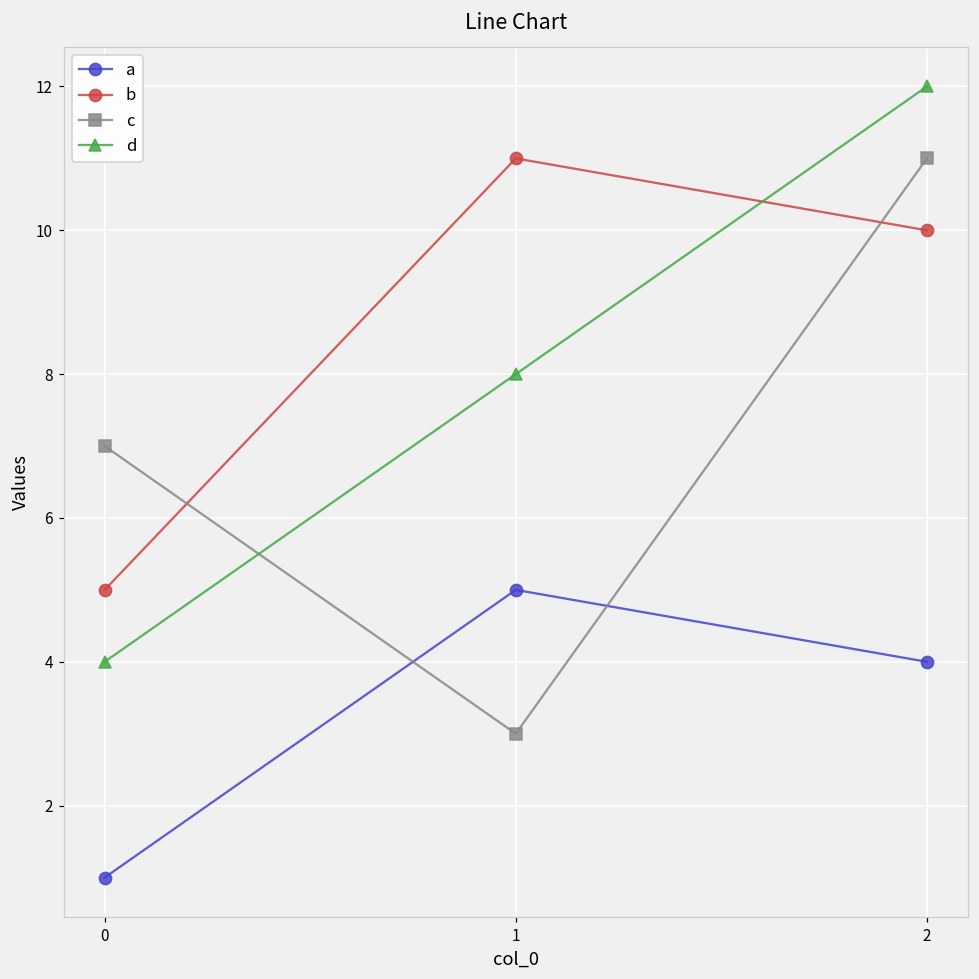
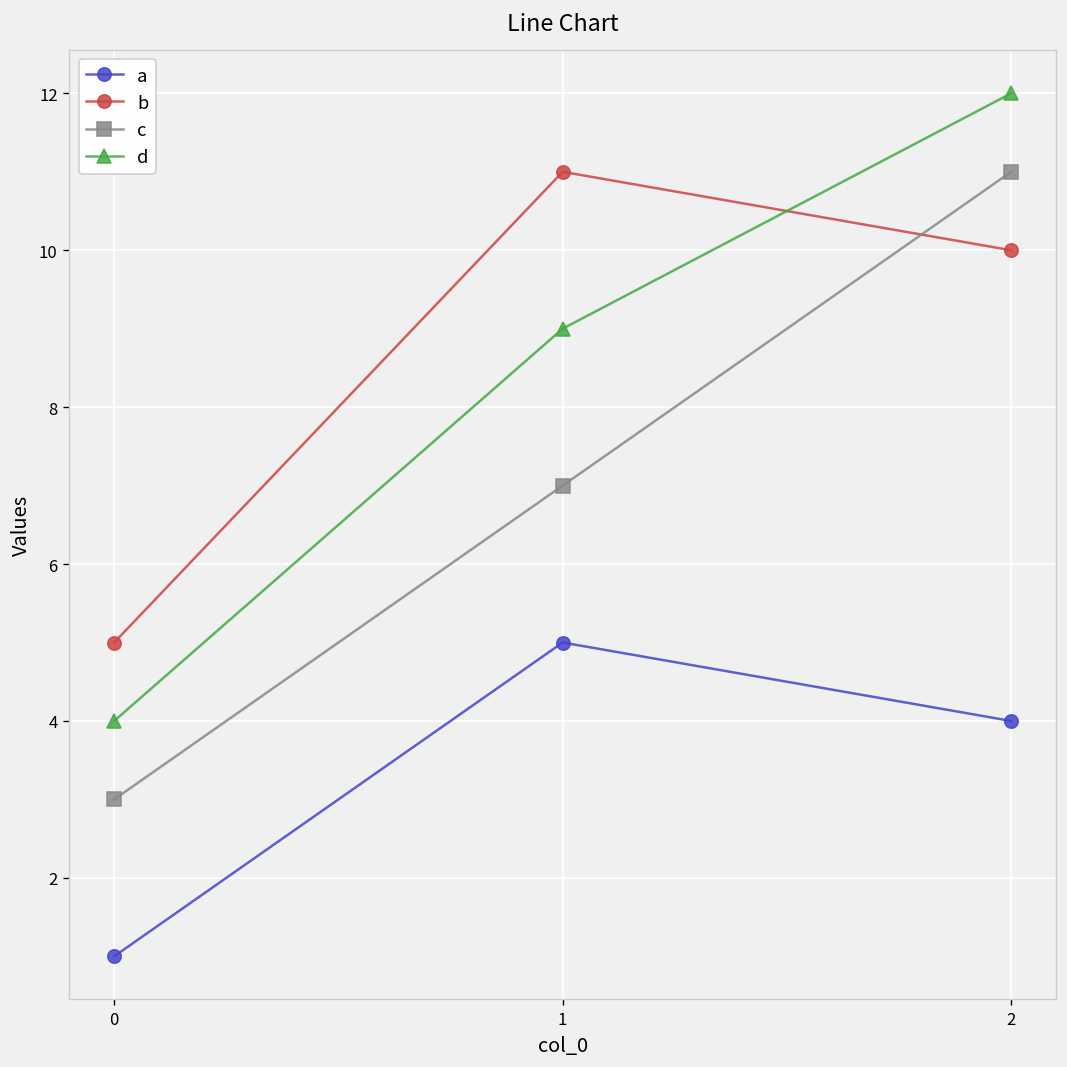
c, 0: 7 -> 3
c, 1: 3 -> 7
d, 1: 8 -> 9
